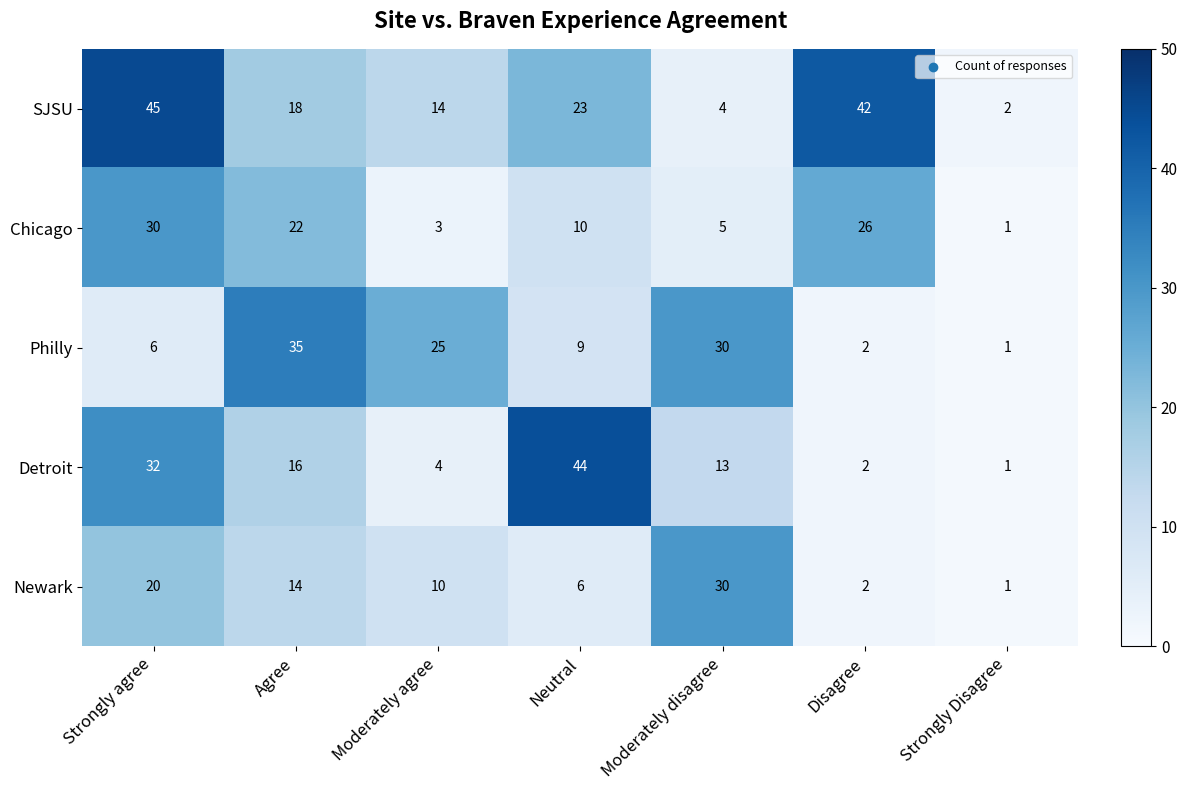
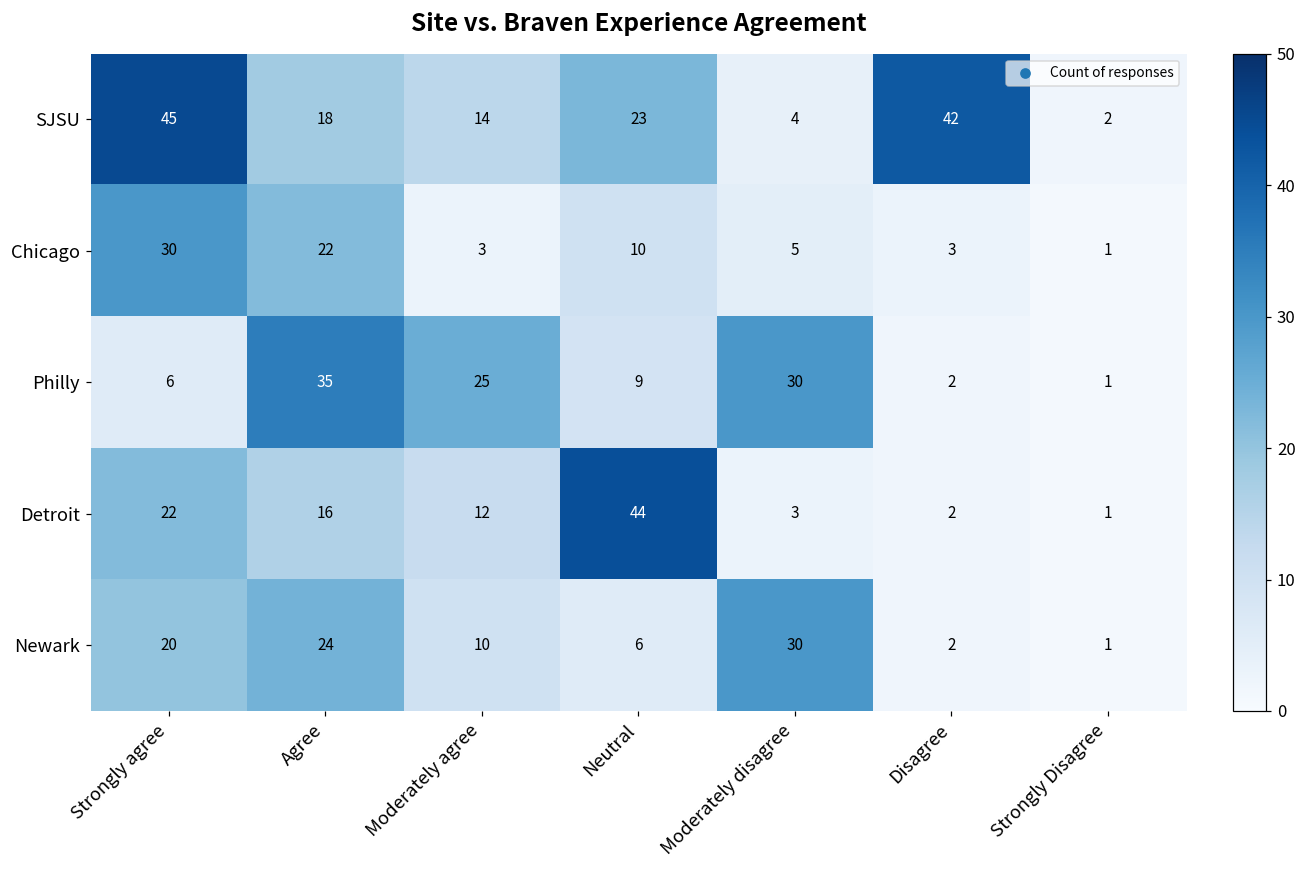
Chicago, Disagree: 26 -> 3
Detroit, Strongly agree: 32 -> 22
Detroit, Moderately agree: 4 -> 12
Detroit, Moderately disagree: 13 -> 3
Newark, Agree: 14 -> 24
